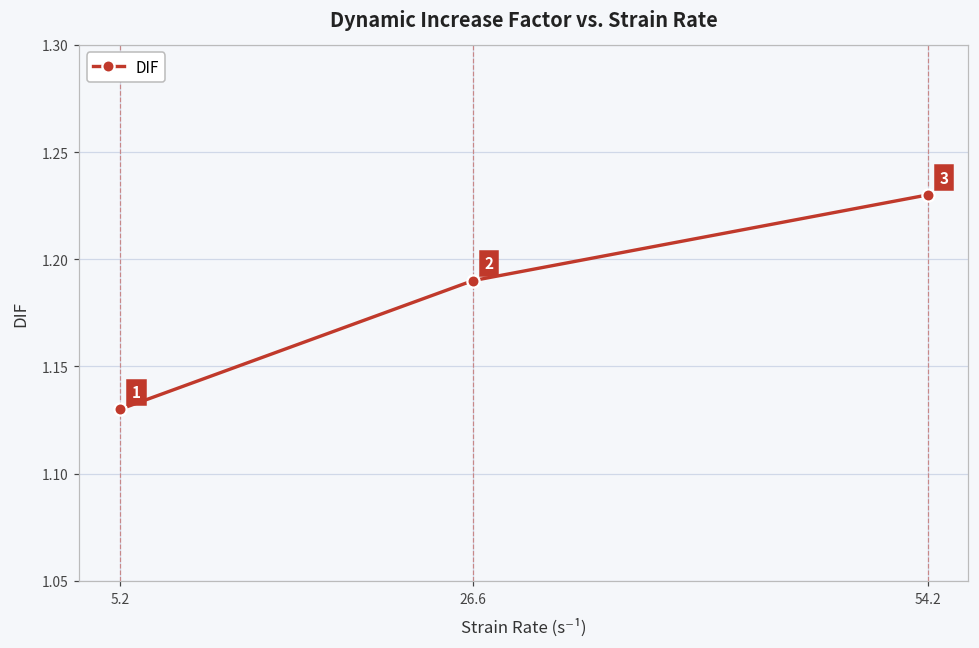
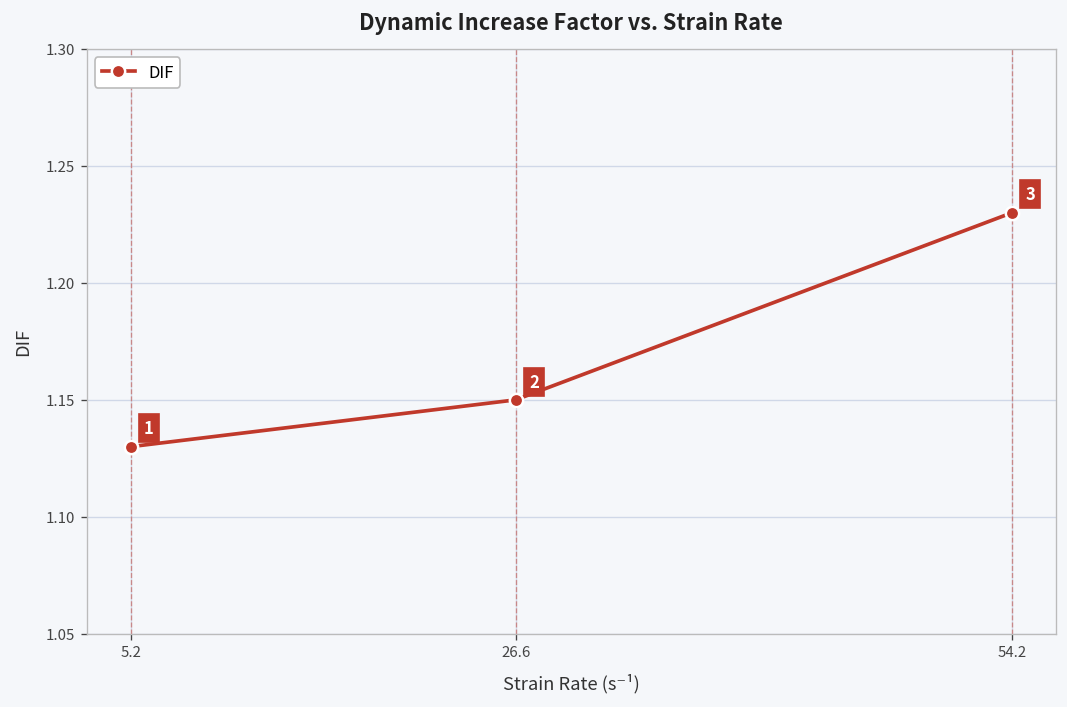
26.6: 1.19 -> 1.15
